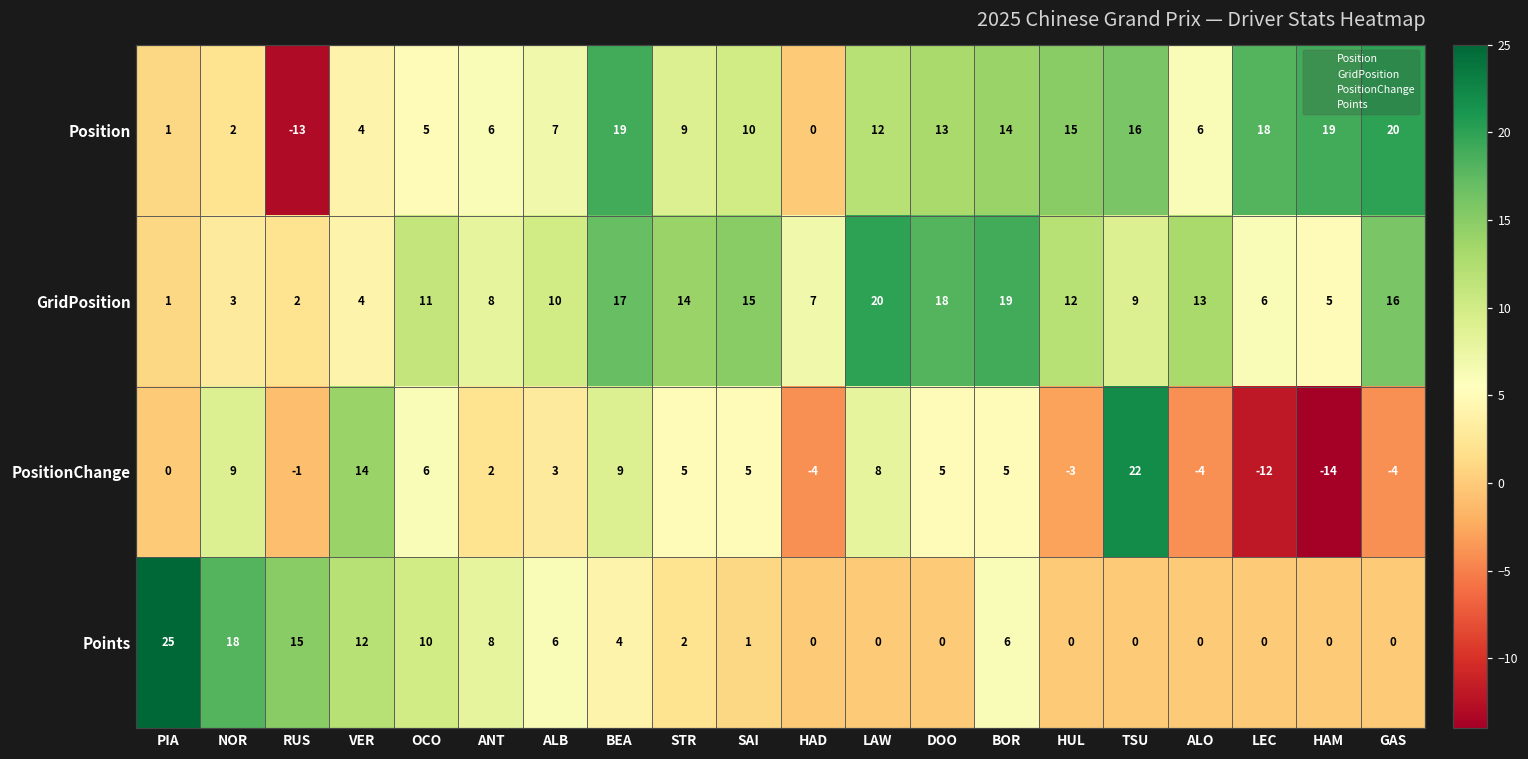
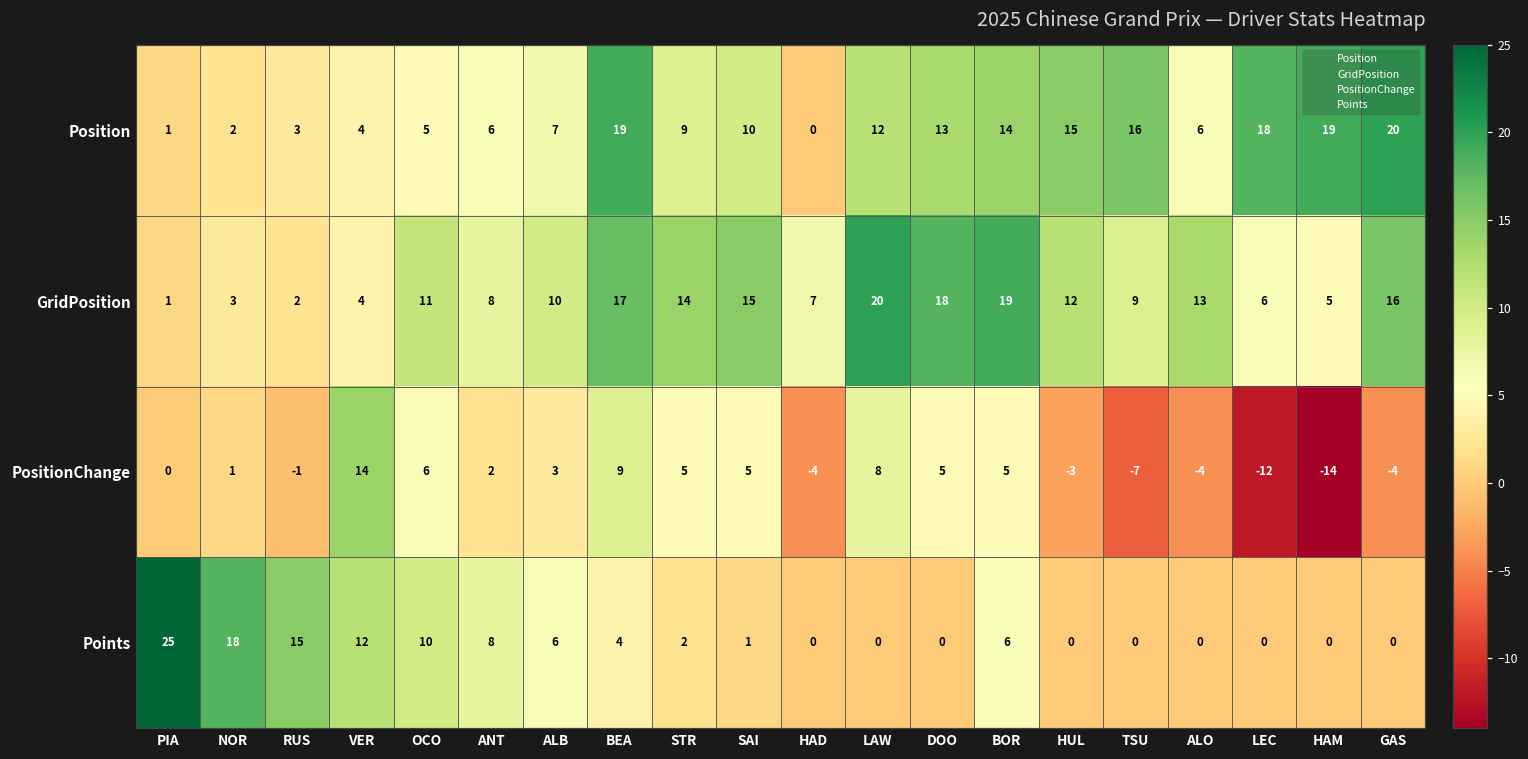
Position, RUS: -13 -> 3
PositionChange, NOR: 9 -> 1
PositionChange, TSU: 22 -> -7
